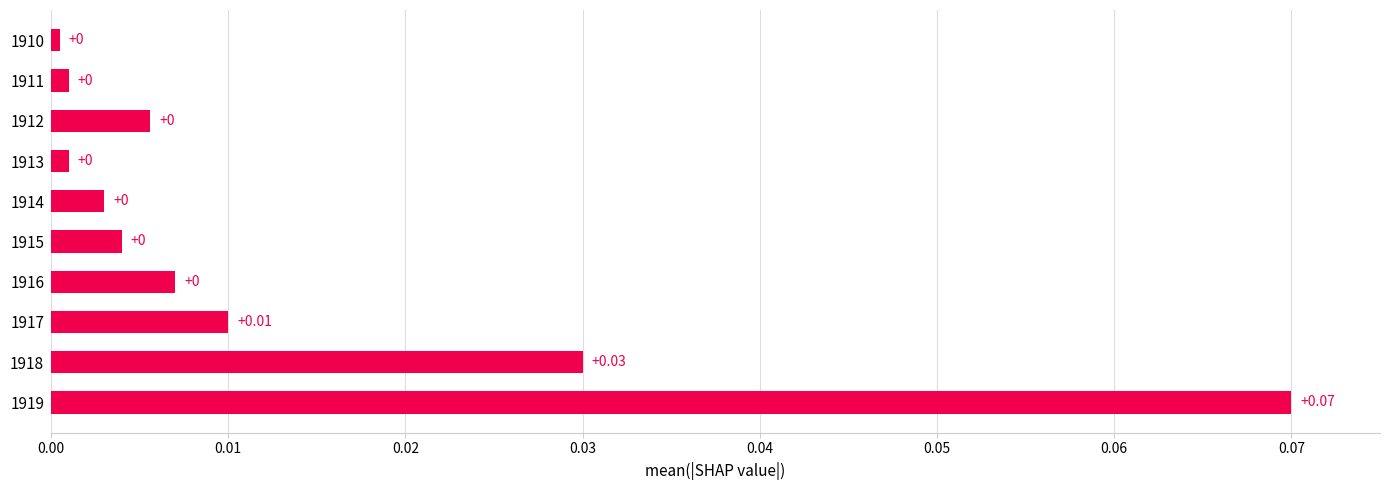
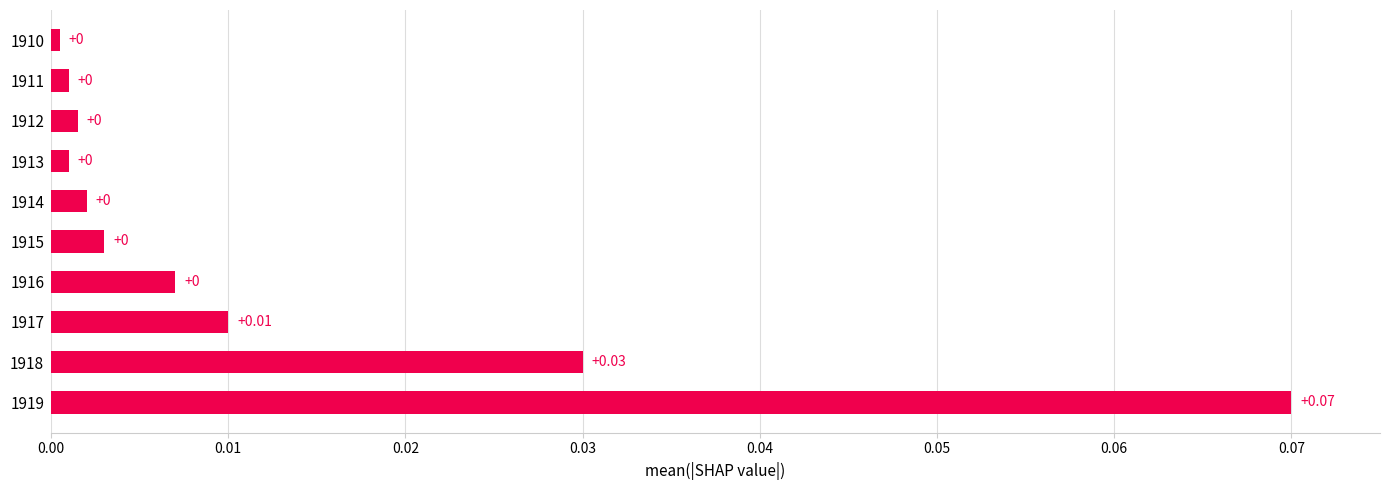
1912: 0.0056 -> 0.0015
1914: 0.003 -> 0.002
1915: 0.004 -> 0.003
